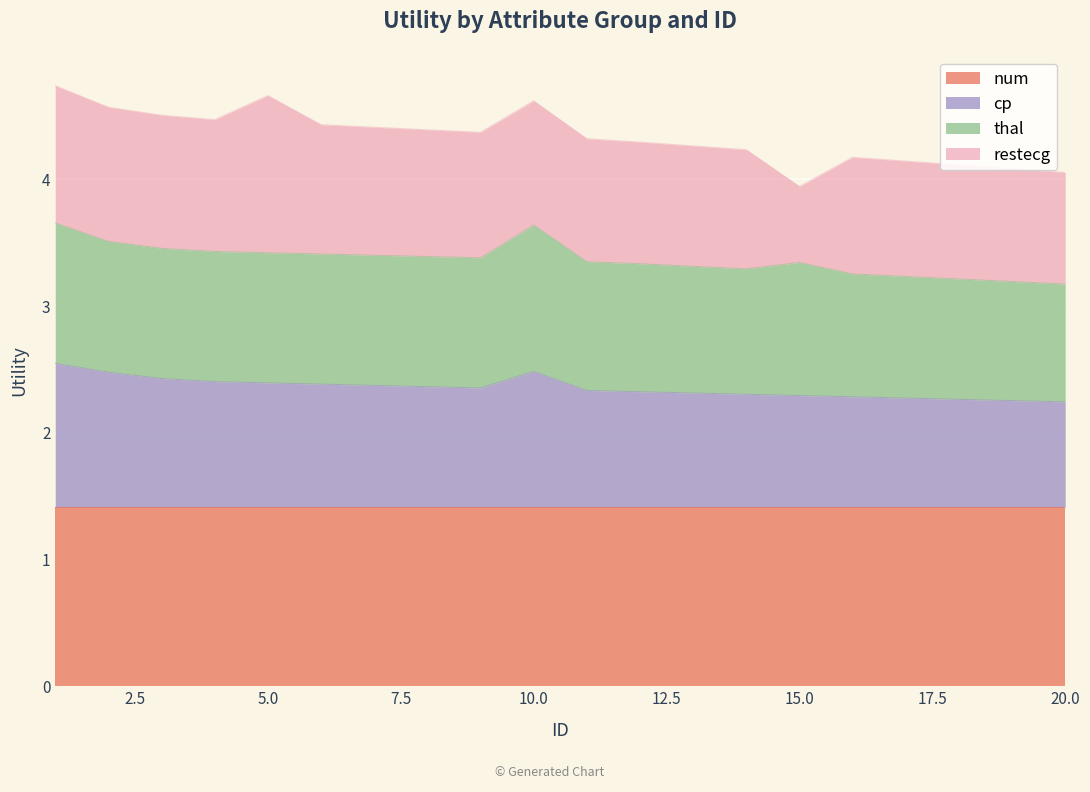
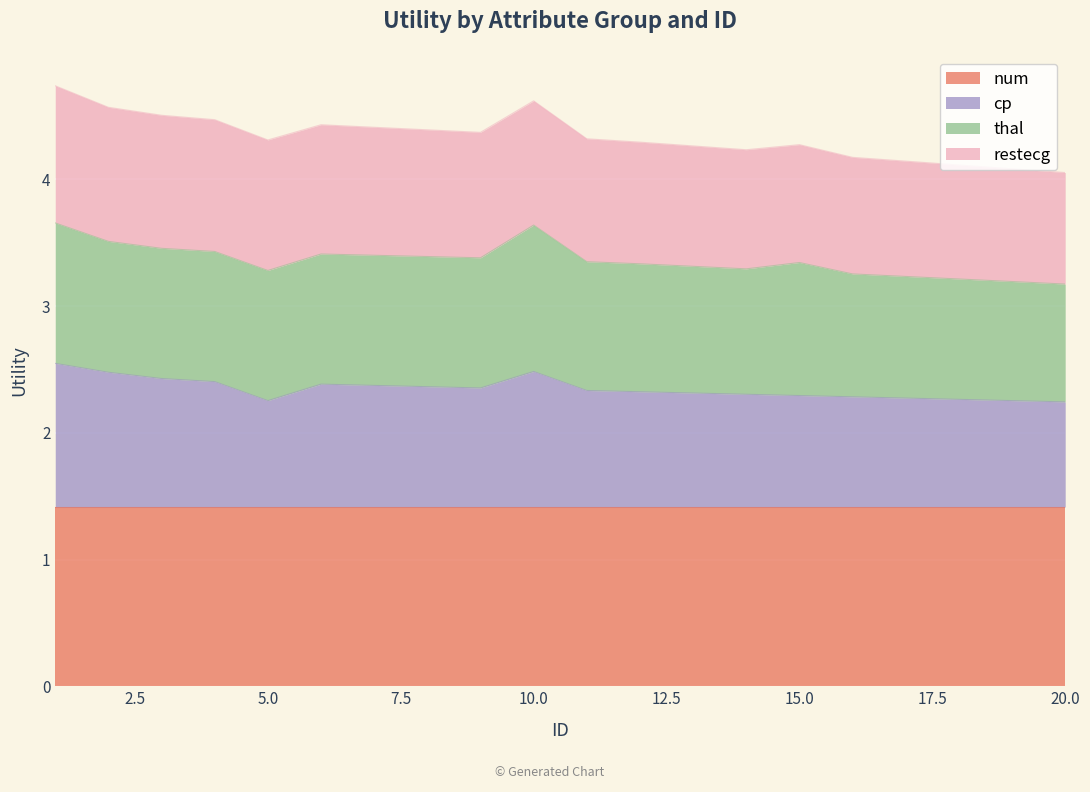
cp, 5.0: 2.39 -> 2.25
restecg, 5.0: 1.24 -> 1.03
restecg, 15.0: 0.60 -> 0.93
